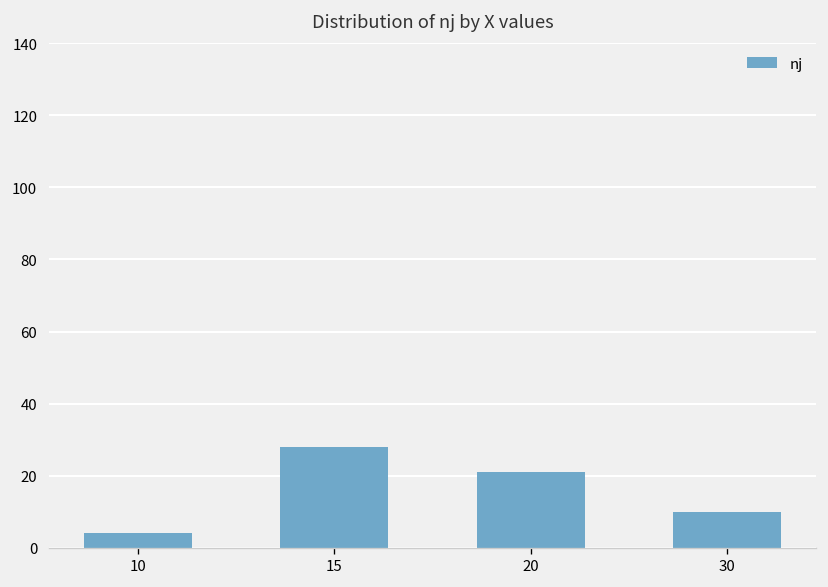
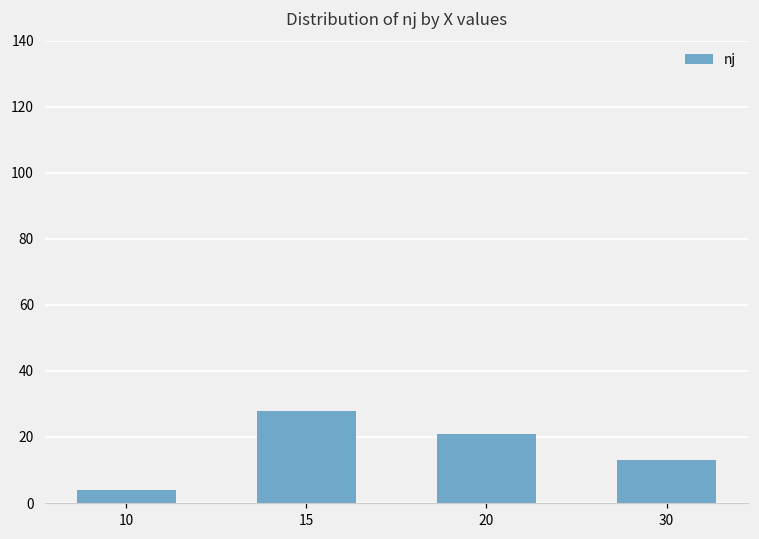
30: 10 -> 13
